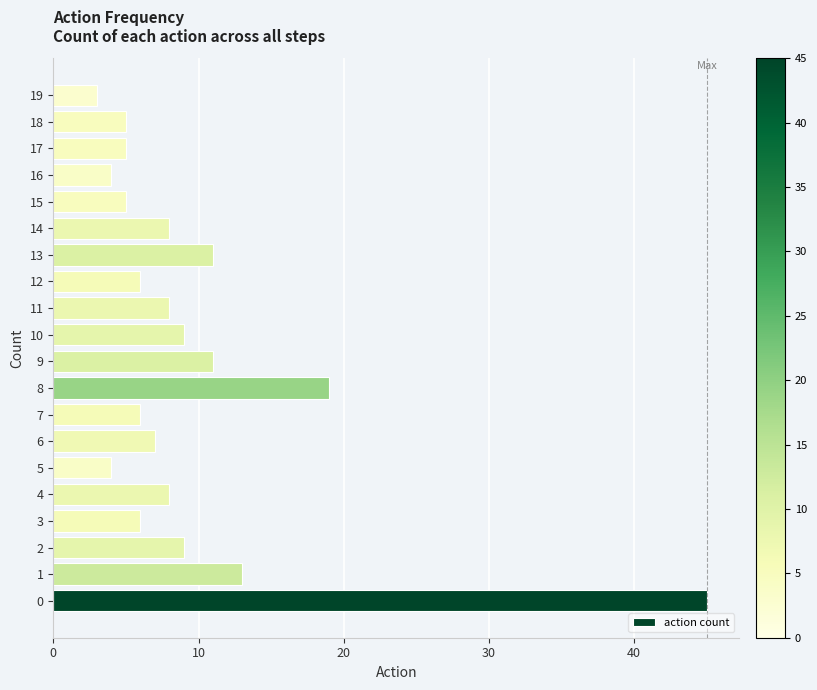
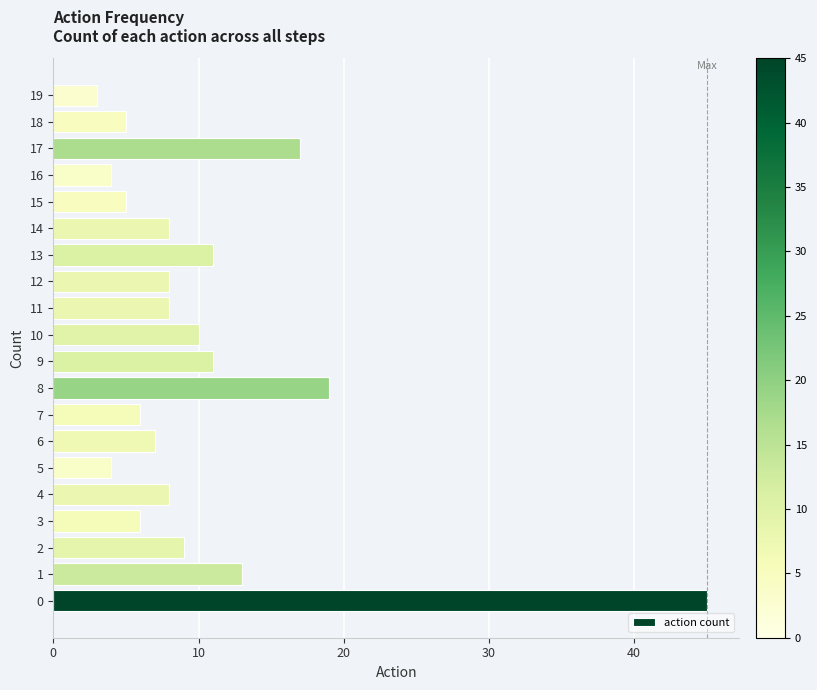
17: 5 -> 17
12: 6 -> 8
10: 9 -> 10
